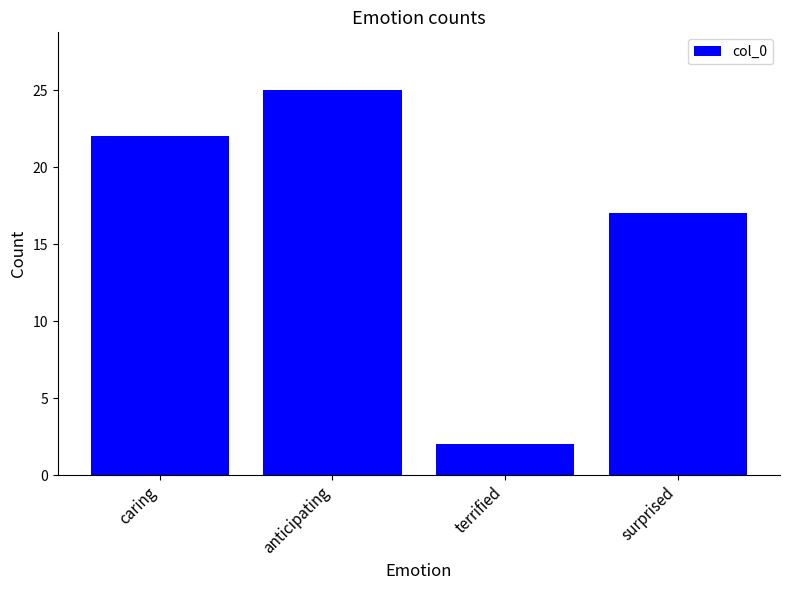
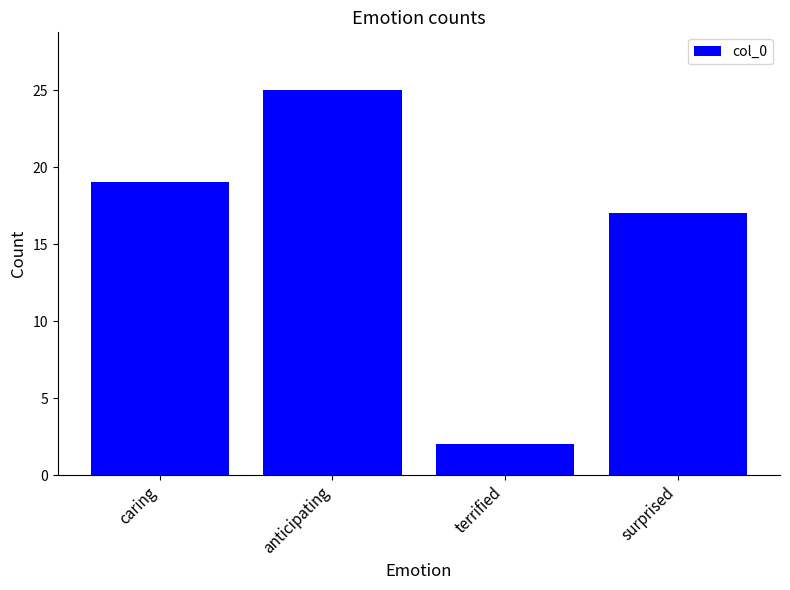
caring: 22 -> 19
